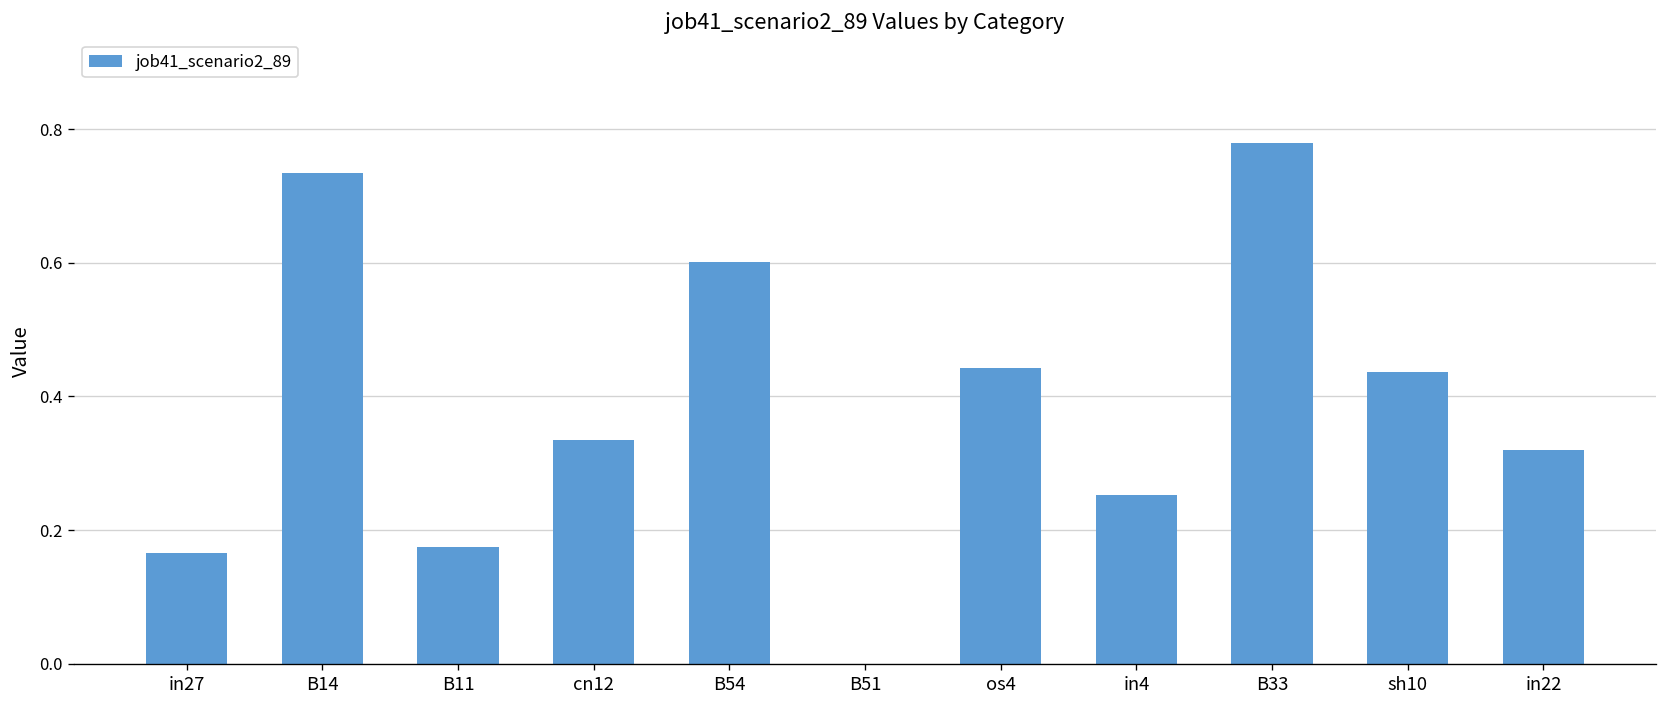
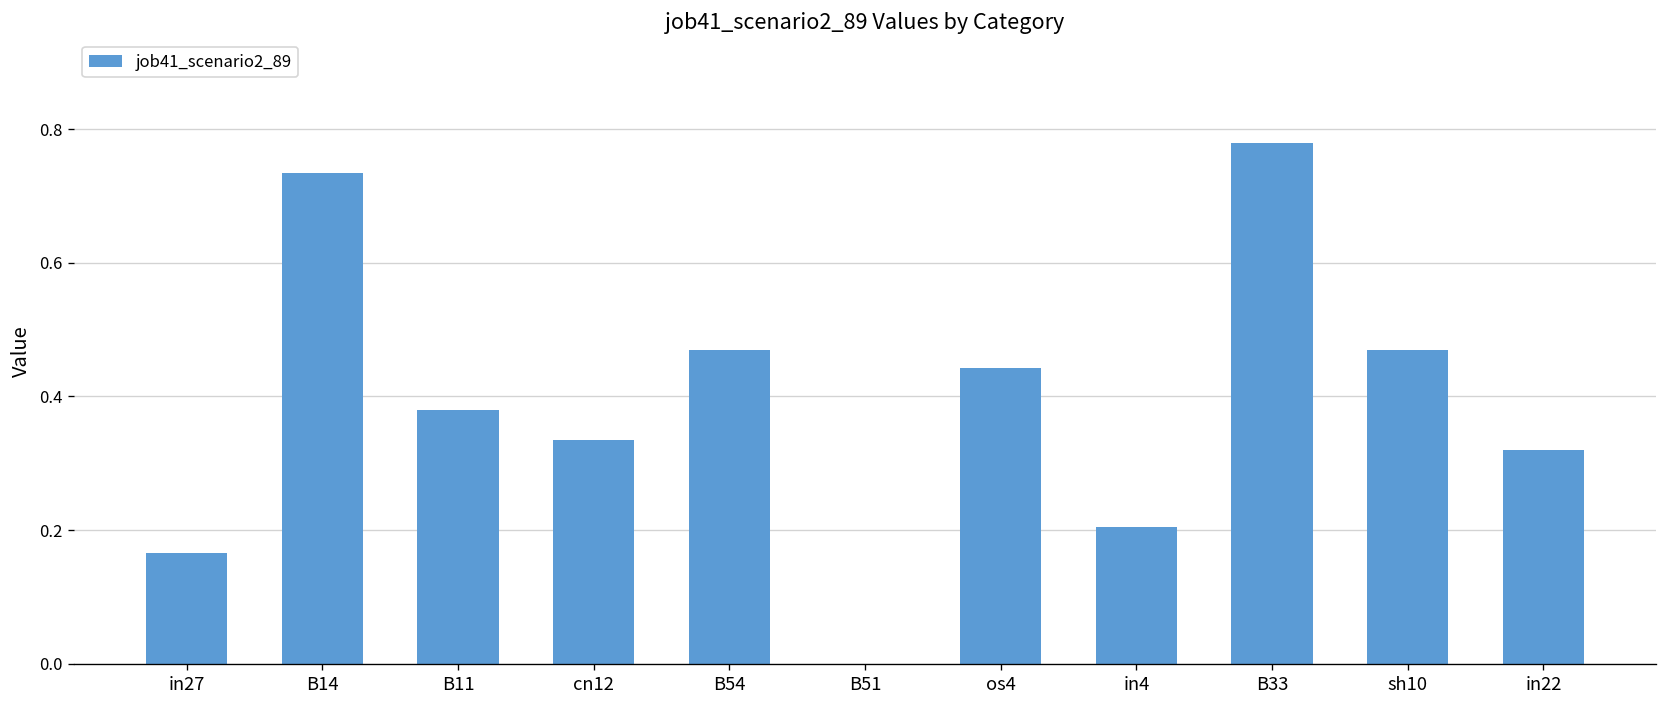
B11: 0.17 -> 0.38
B54: 0.60 -> 0.47
in4: 0.25 -> 0.20
sh10: 0.44 -> 0.47
